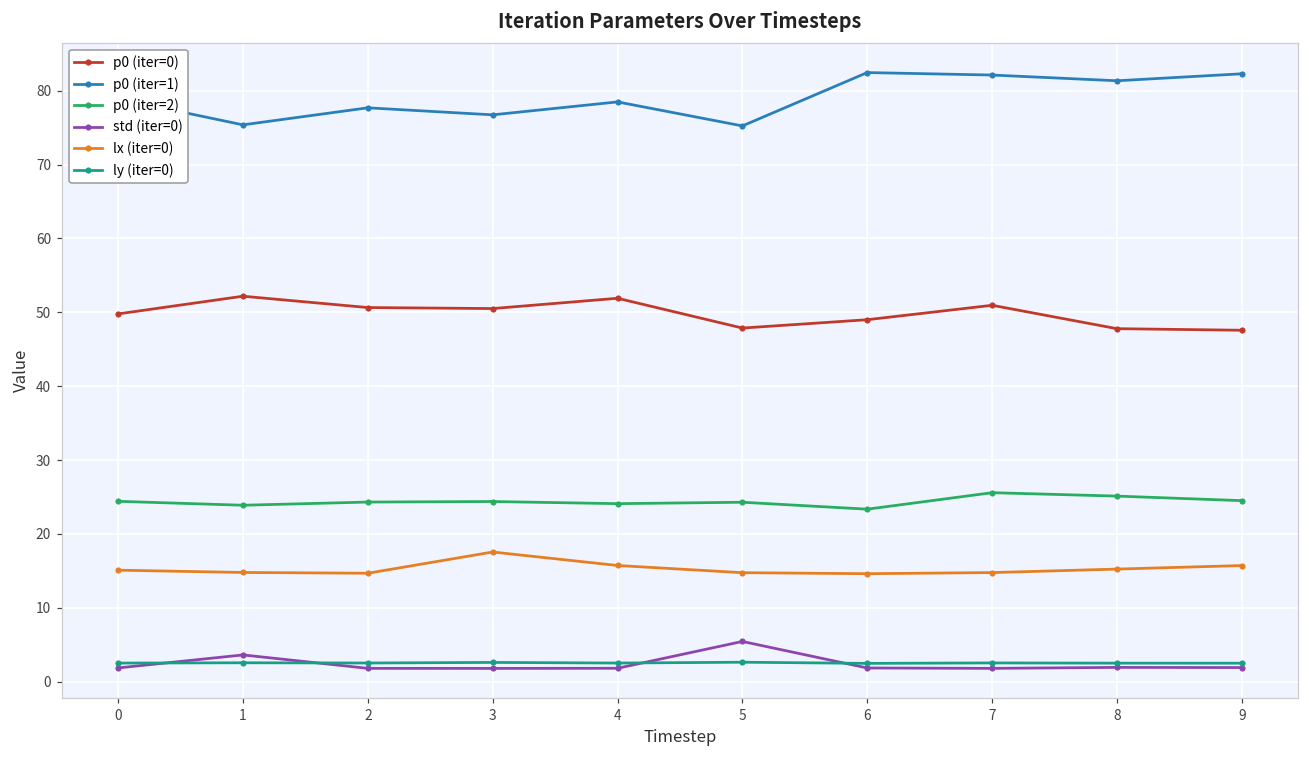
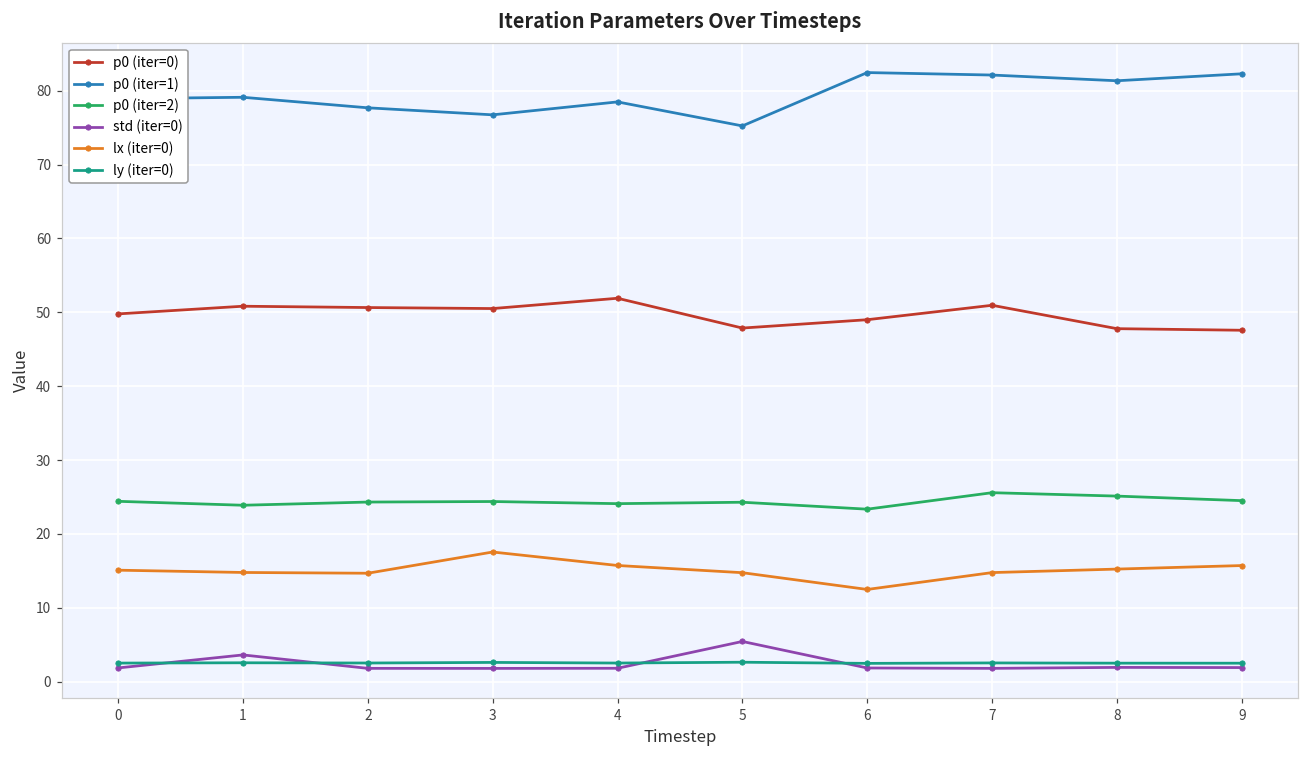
p0 (iter=0), 1: 52 -> 51
p0 (iter=1), 1: 75 -> 79
lx (iter=0), 6: 15 -> 12
